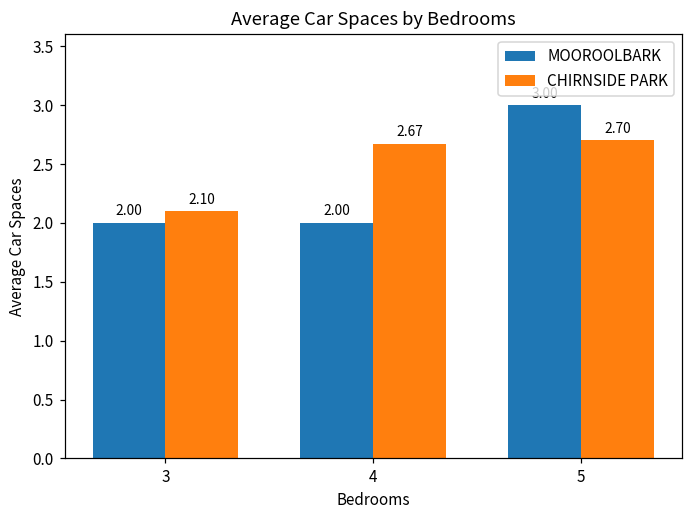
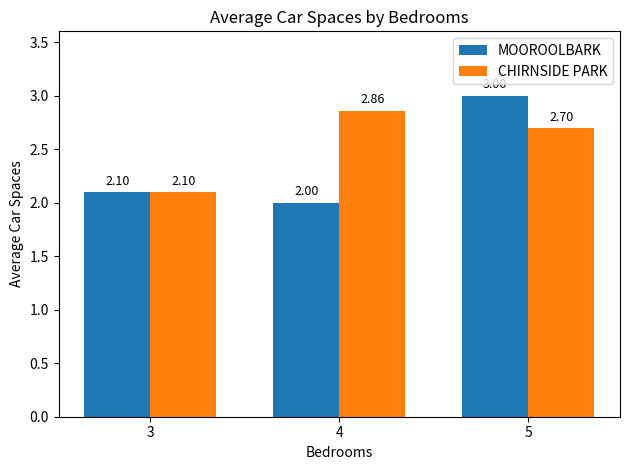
MOOROOLBARK, 3: 2.00 -> 2.10
CHIRNSIDE PARK, 4: 2.67 -> 2.86
